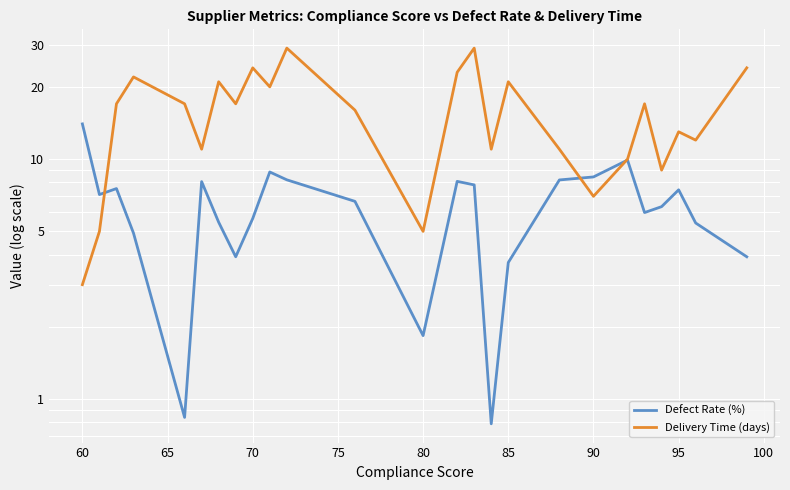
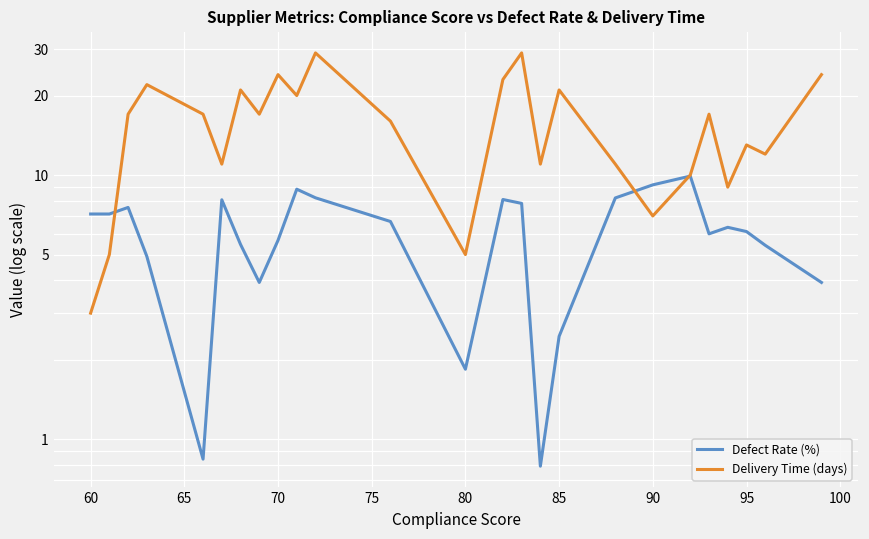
Defect Rate (%), 60: 14 -> 7.1
Defect Rate (%), 85: 3.7 -> 2.5
Defect Rate (%), 90: 8.4 -> 9.2
Defect Rate (%), 95: 7.5 -> 6.1
